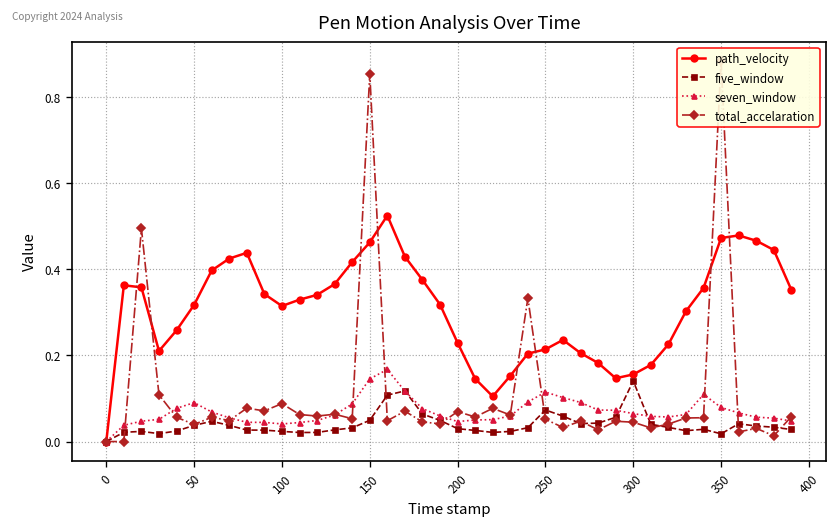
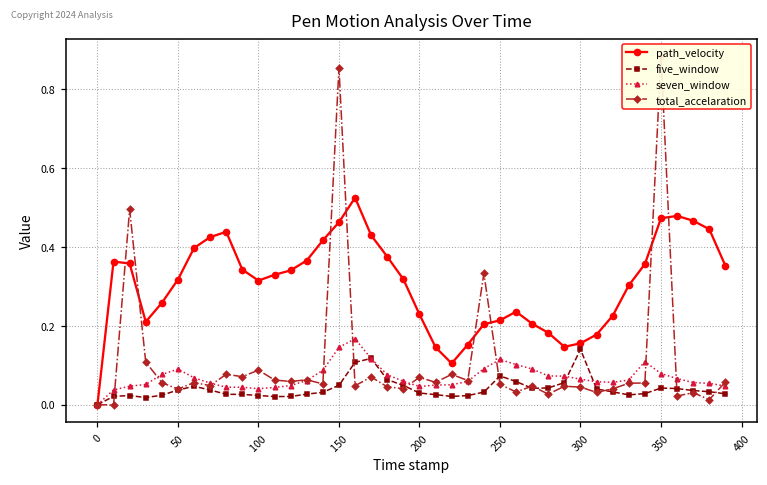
five_window, 350: 0.02 -> 0.04
